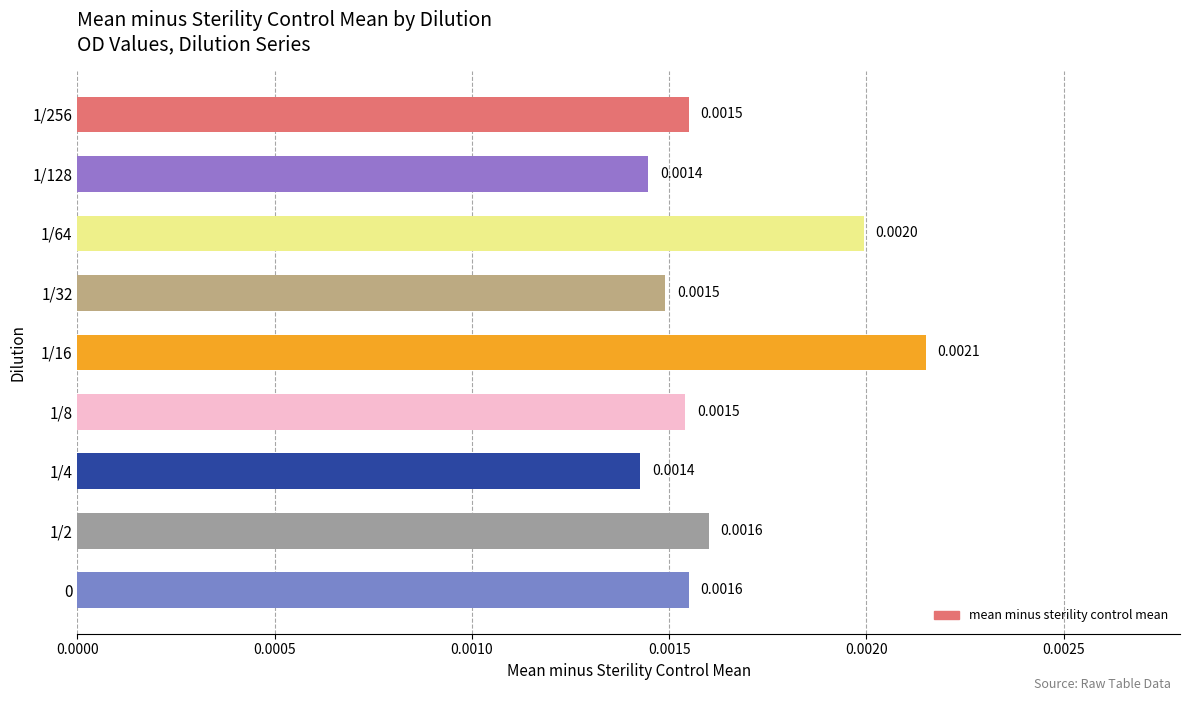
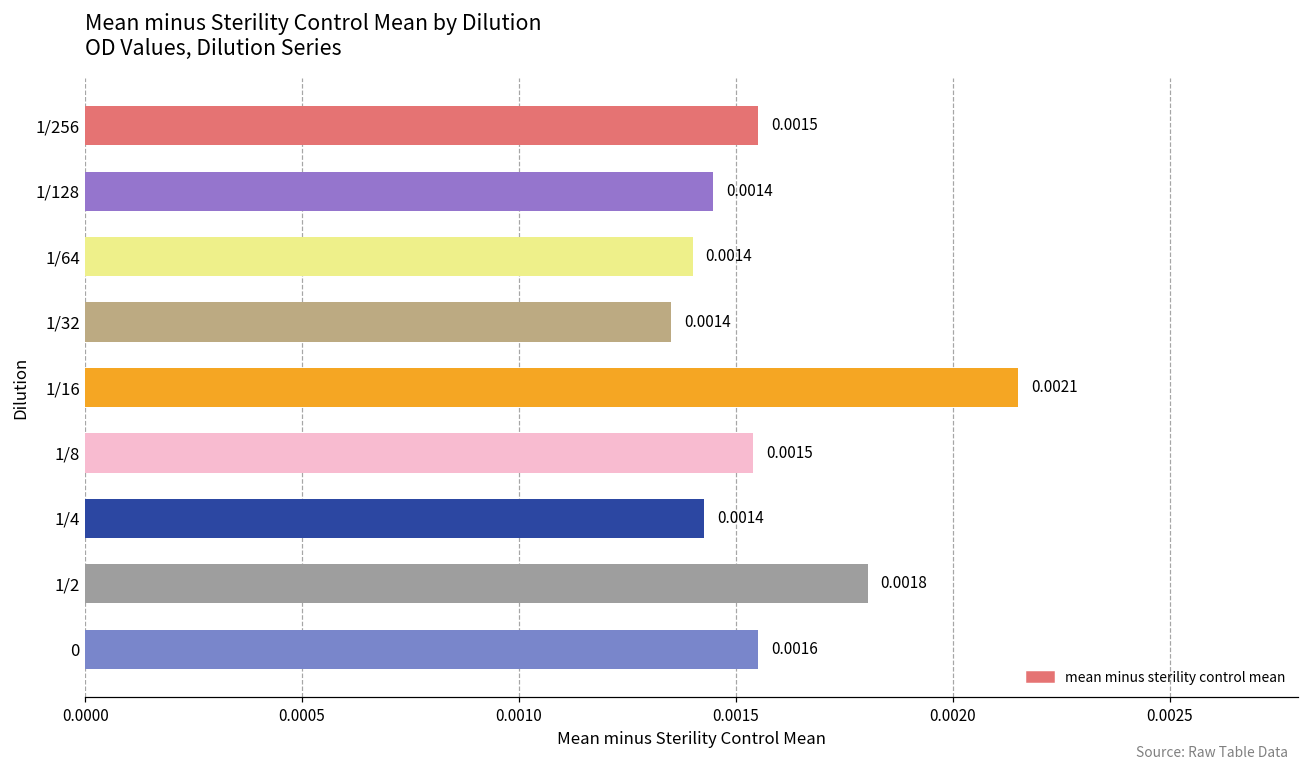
1/64: 0.0020 -> 0.0014
1/32: 0.0015 -> 0.0014
1/2: 0.0016 -> 0.0018
